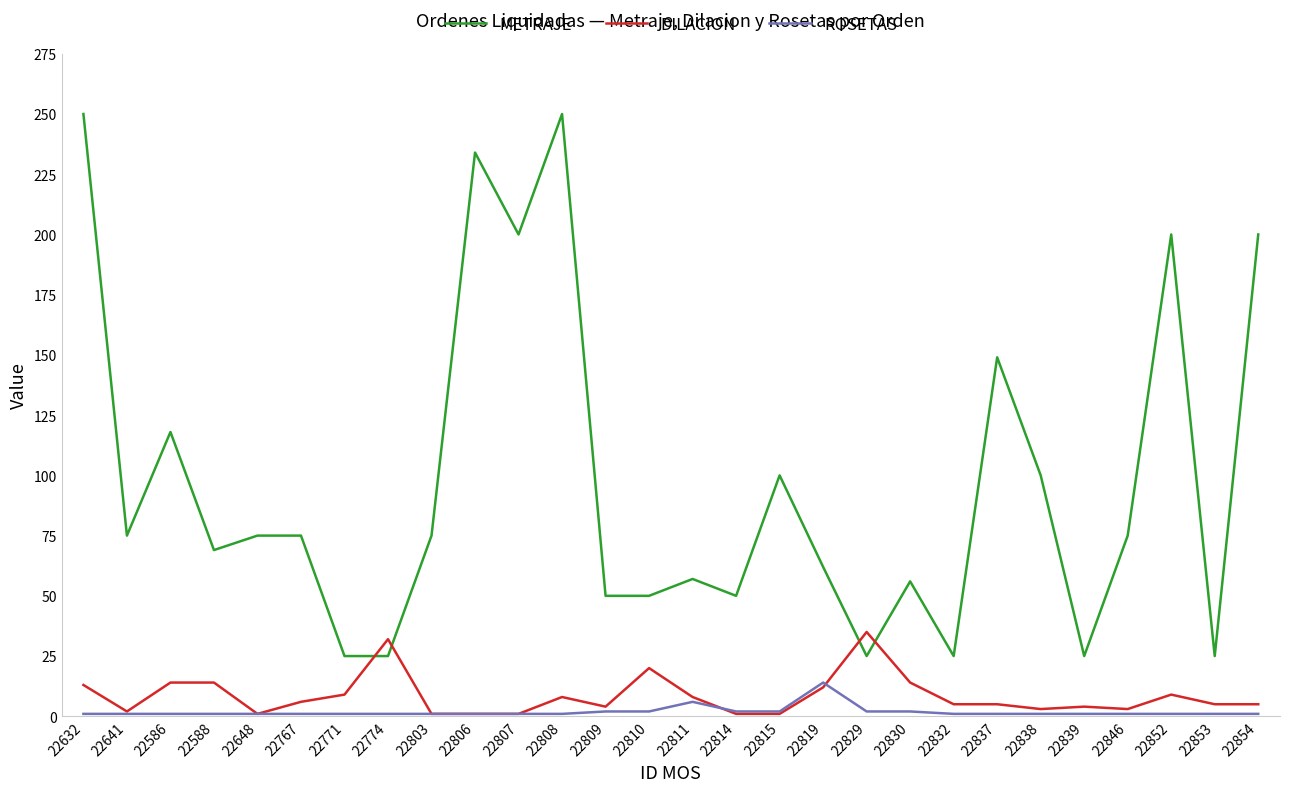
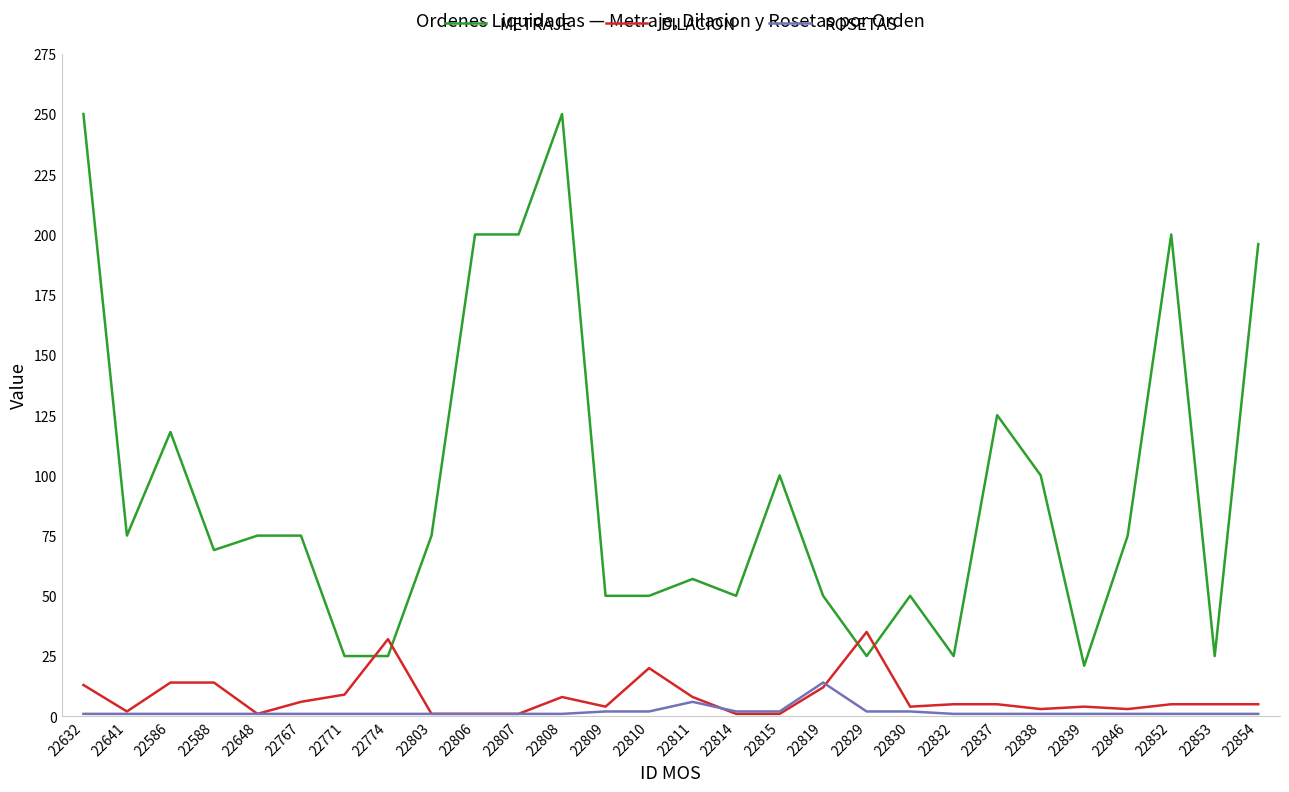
METRAJE, 22806: 234 -> 200
METRAJE, 22819: 62 -> 50
METRAJE, 22830: 56 -> 50
DILACION, 22830: 14 -> 4
METRAJE, 22837: 149 -> 125
METRAJE, 22839: 25 -> 21
DILACION, 22852: 9 -> 5
METRAJE, 22854: 200 -> 196
